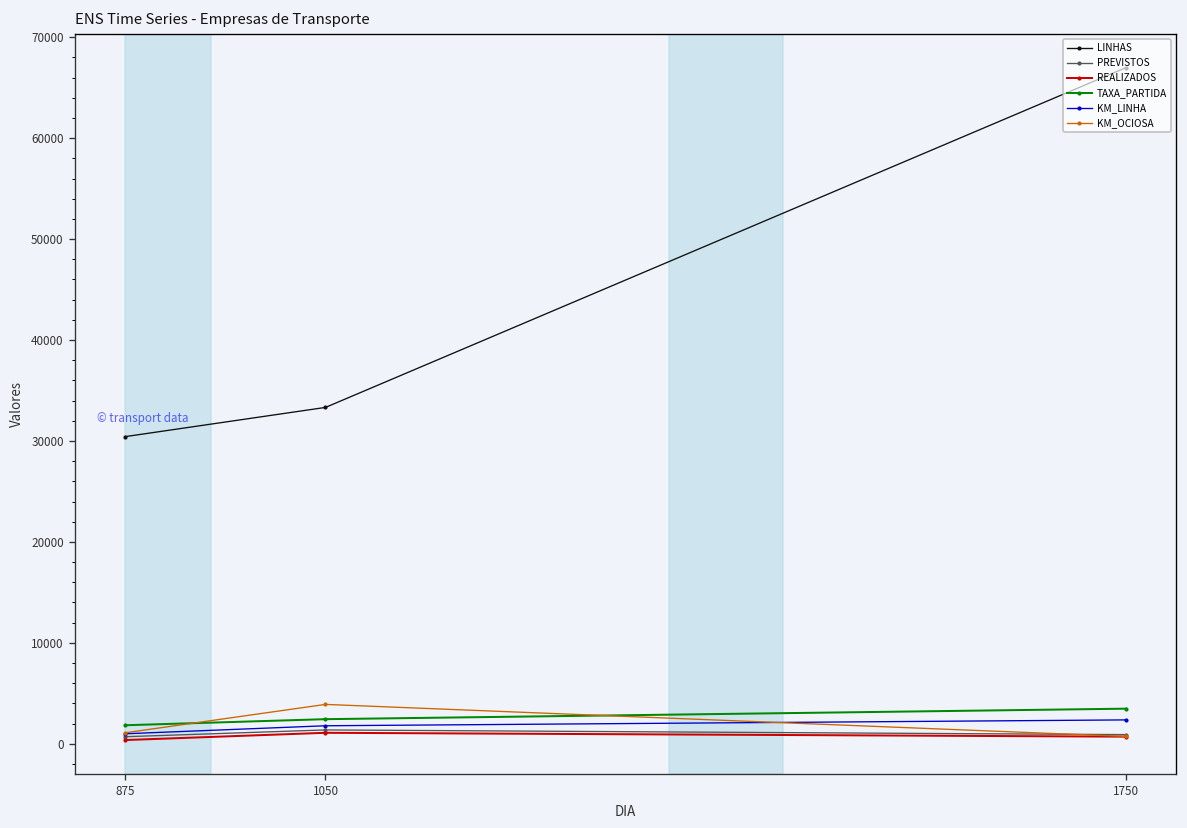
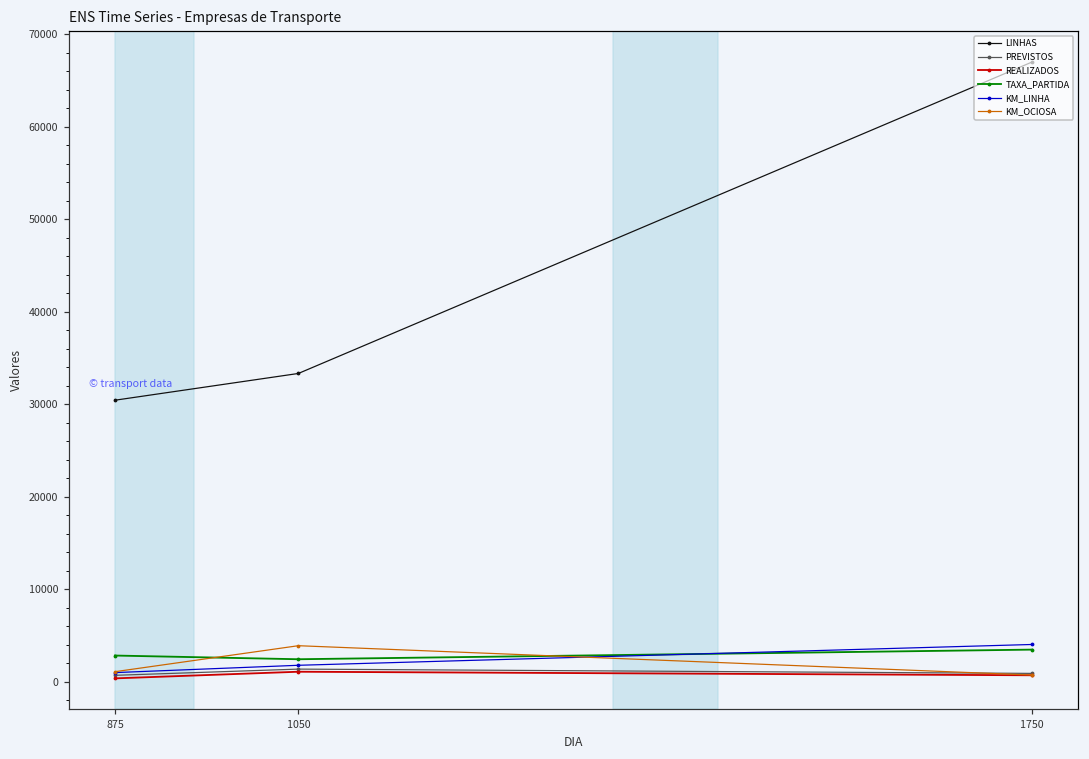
TAXA_PARTIDA, 875: 2000 -> 3000
KM_LINHA, 1750: 2000 -> 4000
